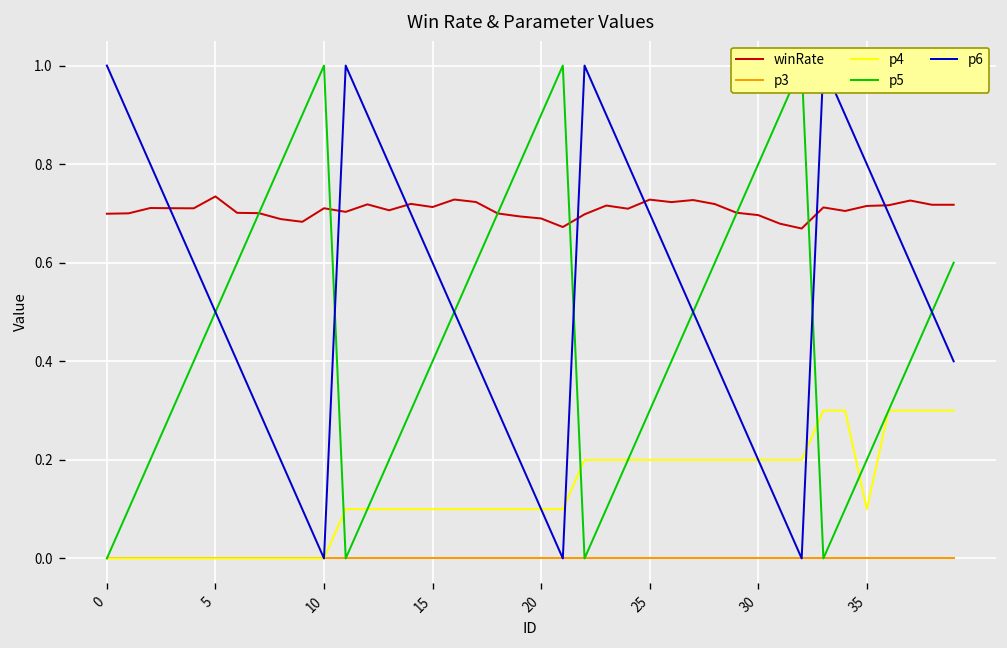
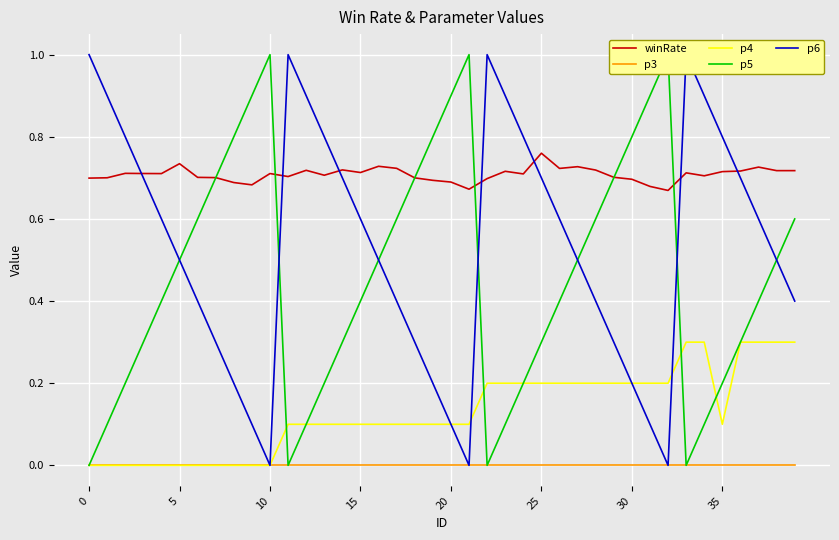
winRate, 25: 0.73 -> 0.76
